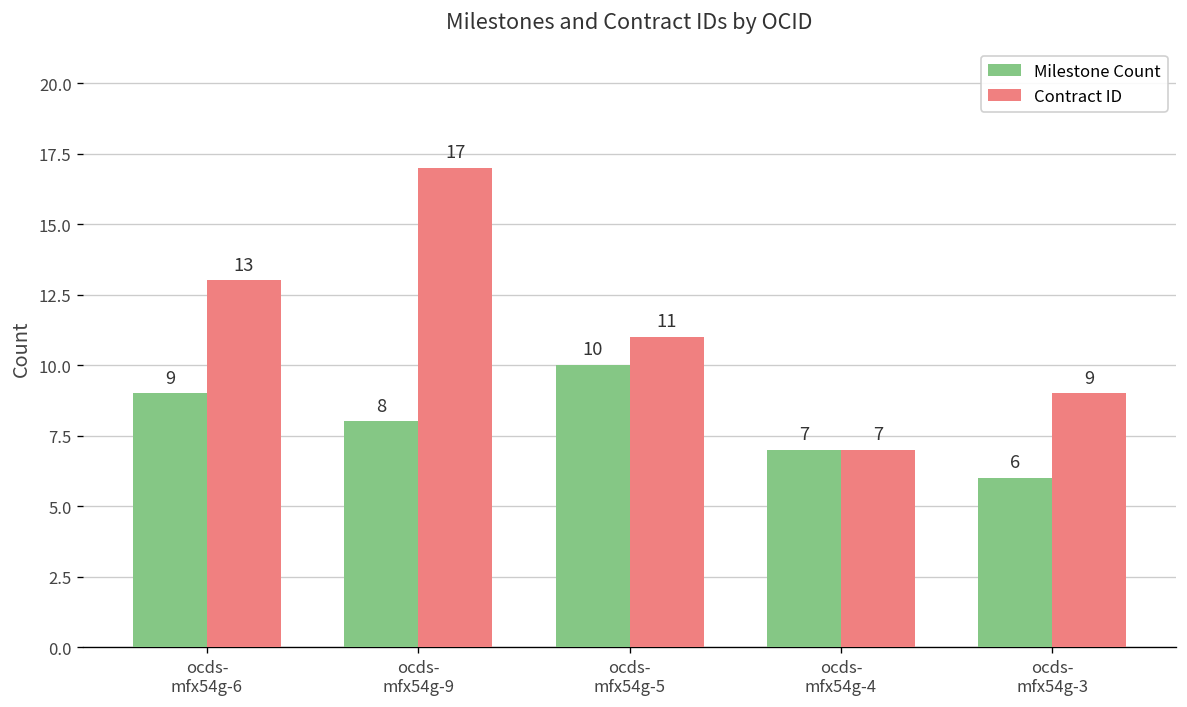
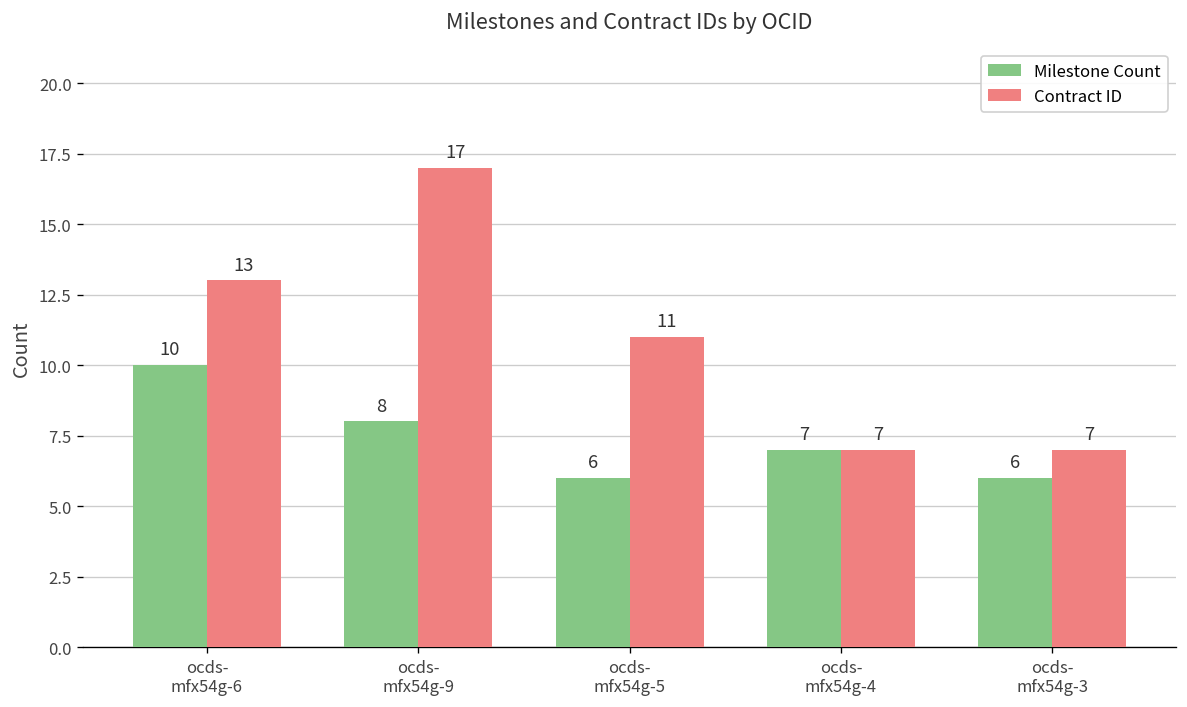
Milestone Count, ocds- mfx54g-6: 9 -> 10
Milestone Count, ocds- mfx54g-5: 10 -> 6
Contract ID, ocds- mfx54g-3: 9 -> 7
